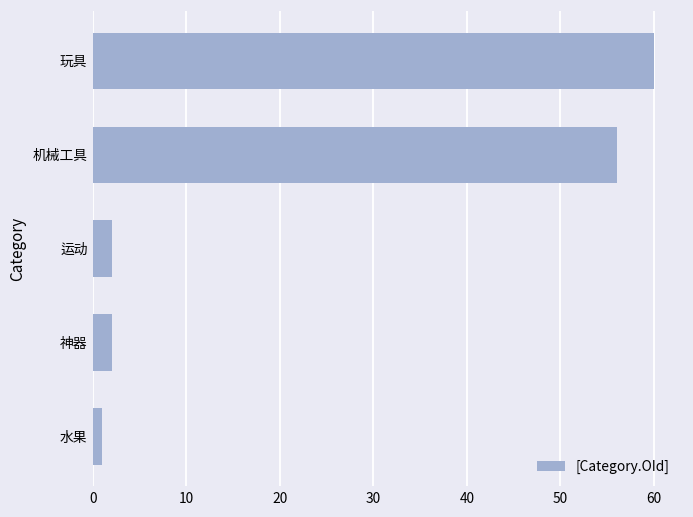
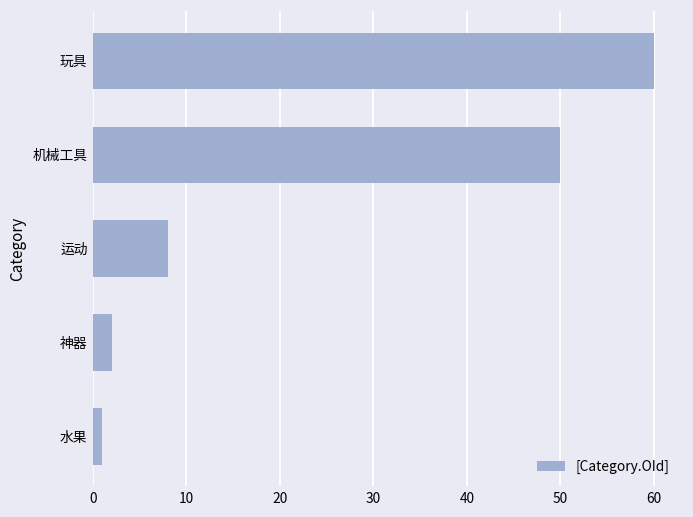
机械工具: 56 -> 50
运动: 2 -> 8
